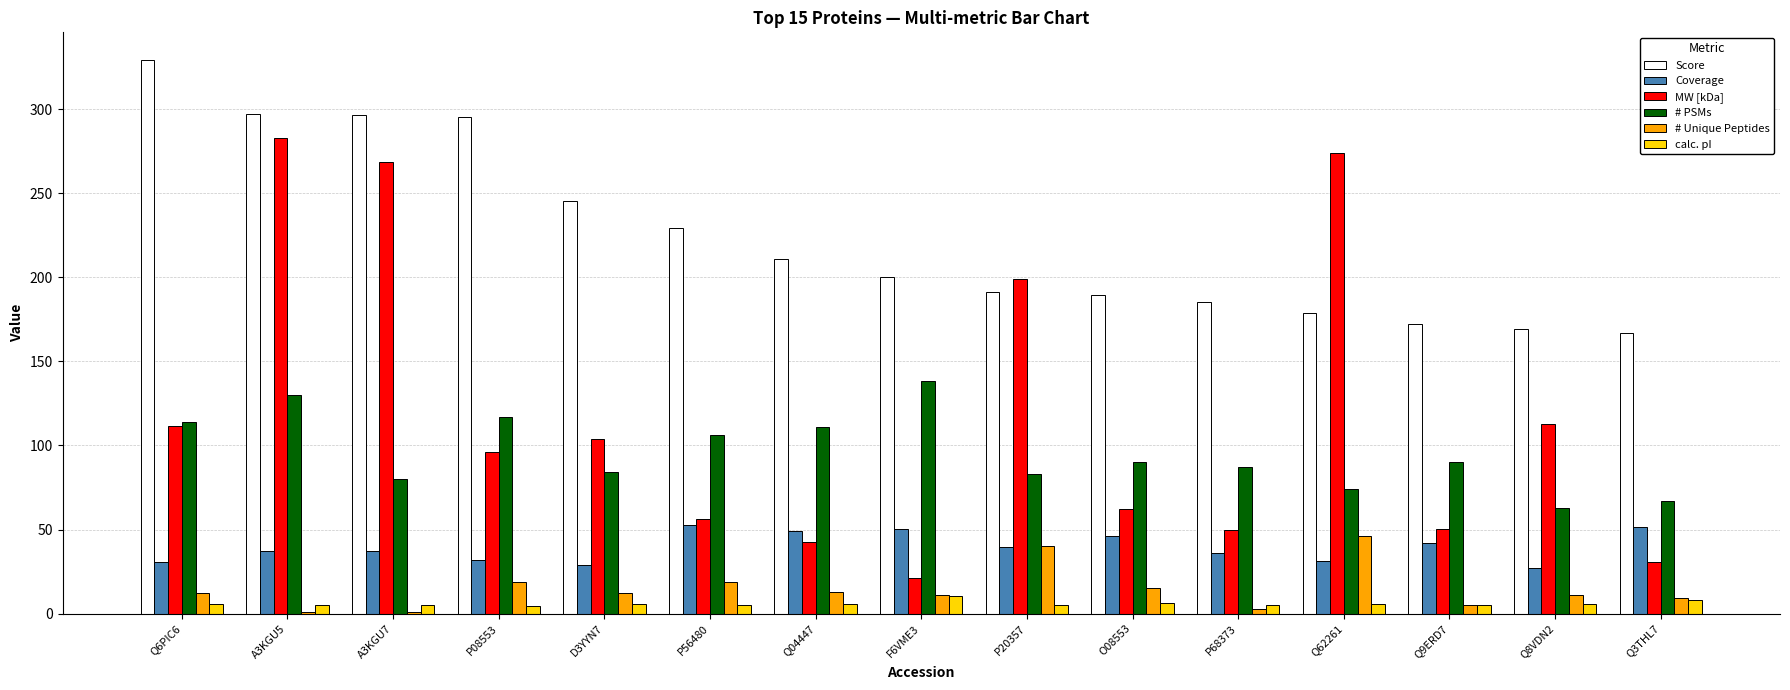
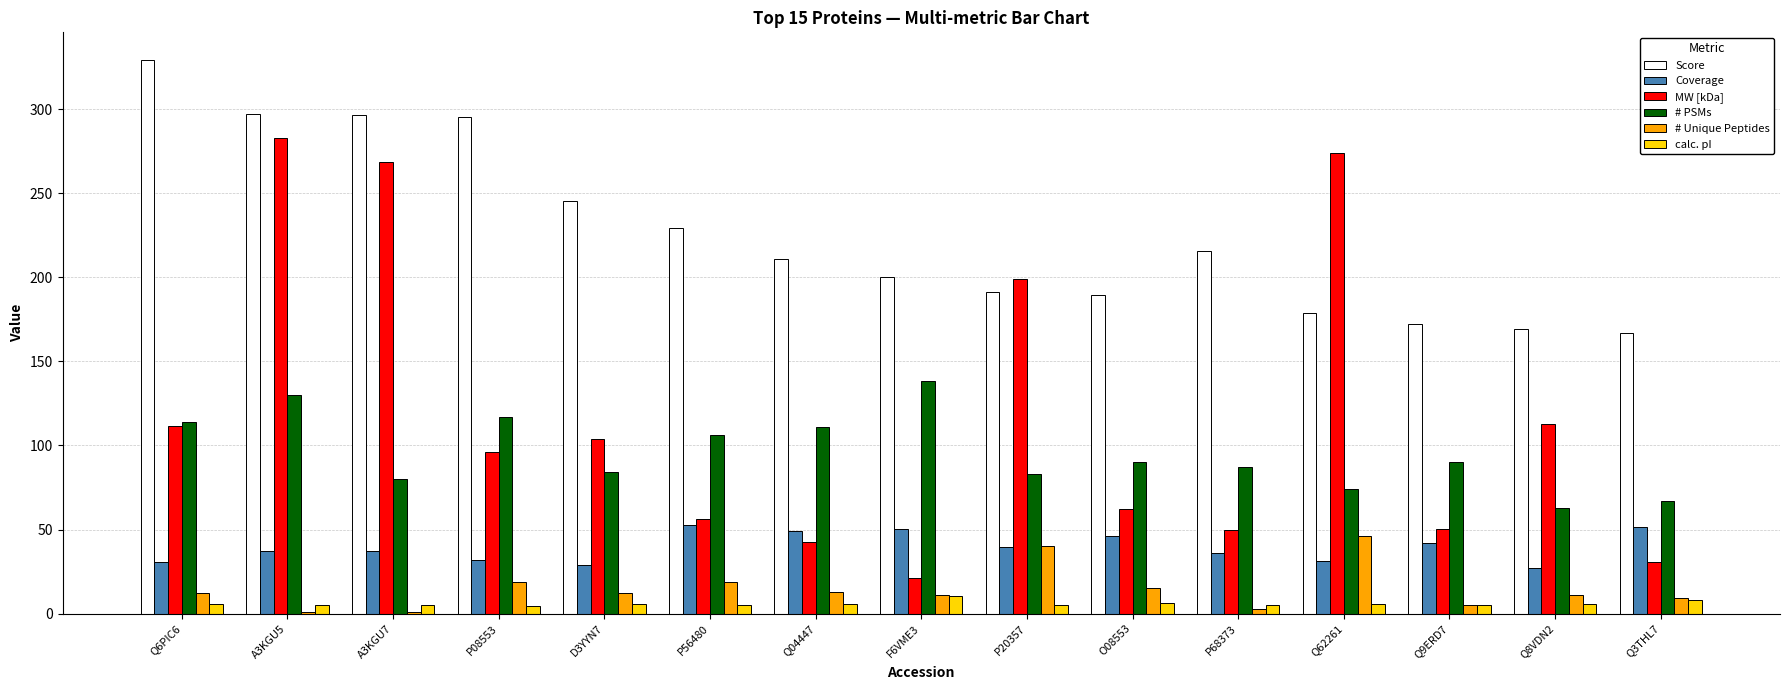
Score, P68373: 185 -> 216
